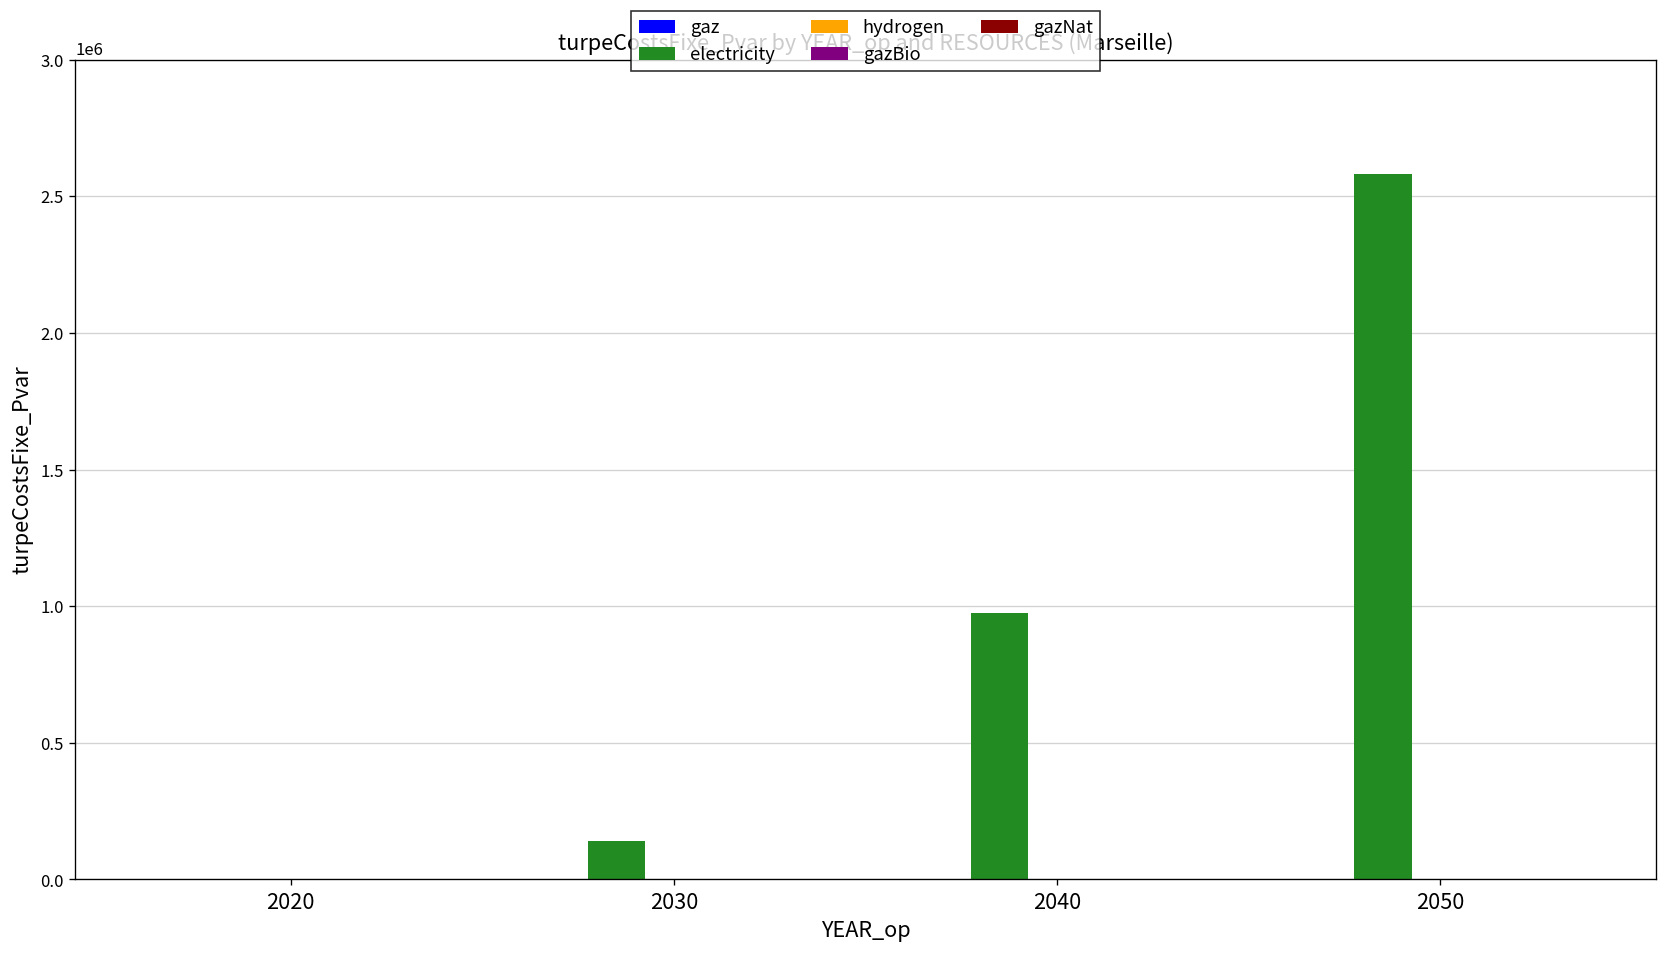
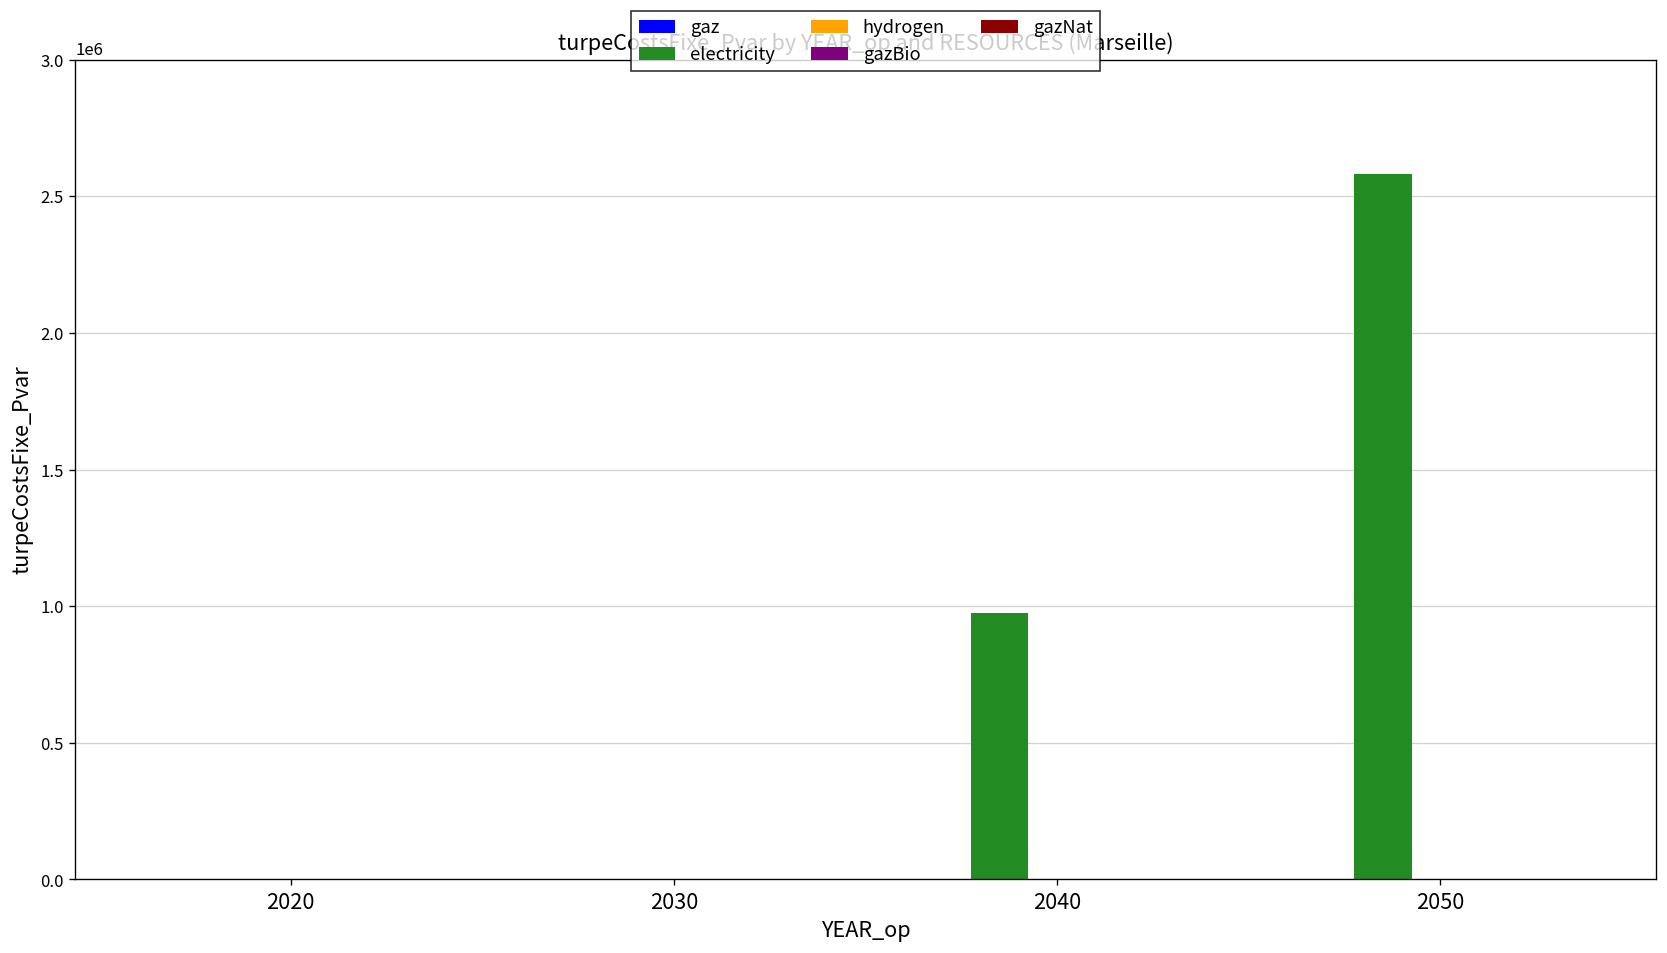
electricity, 2030: 140000 -> 0
